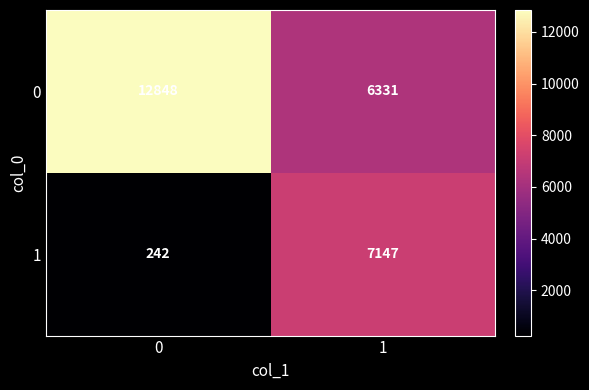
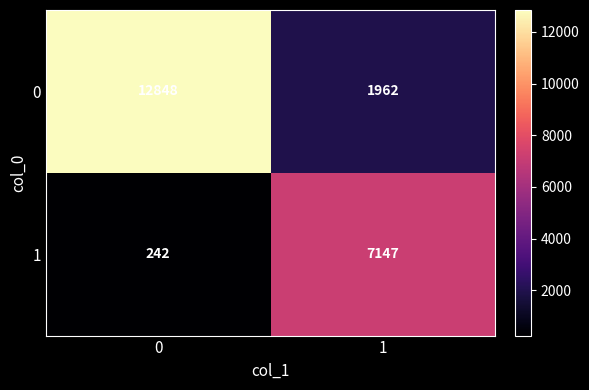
0, 1: 6331 -> 1962
